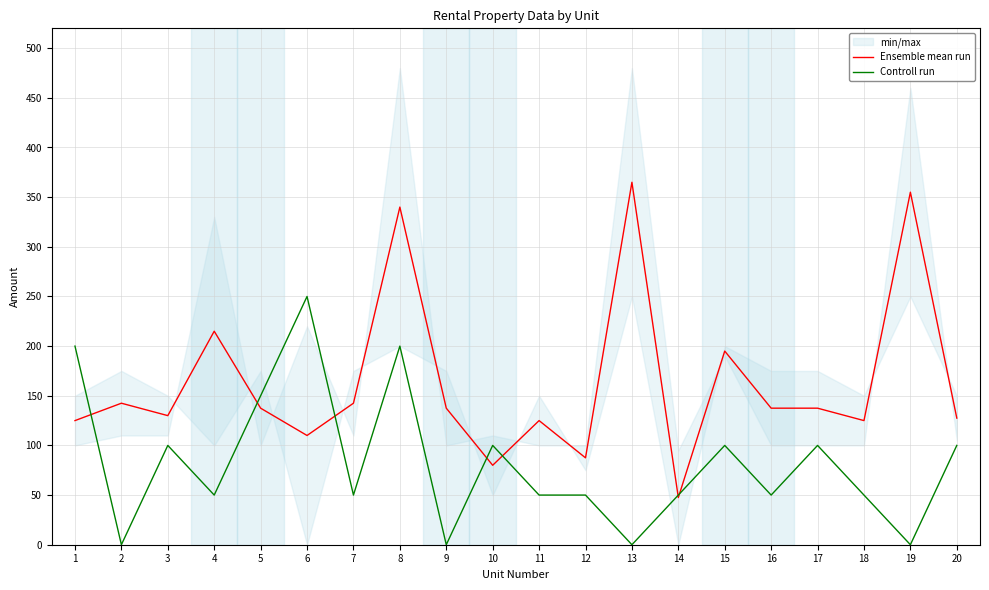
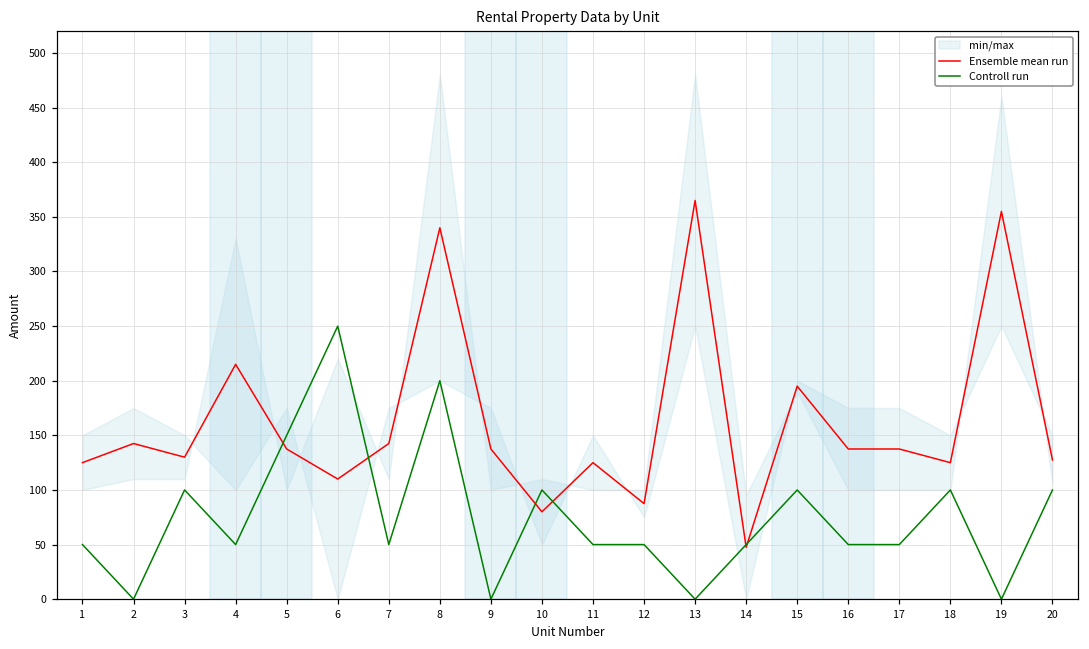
Controll run, 1: 200 -> 50
Controll run, 17: 100 -> 50
Controll run, 18: 50 -> 100
